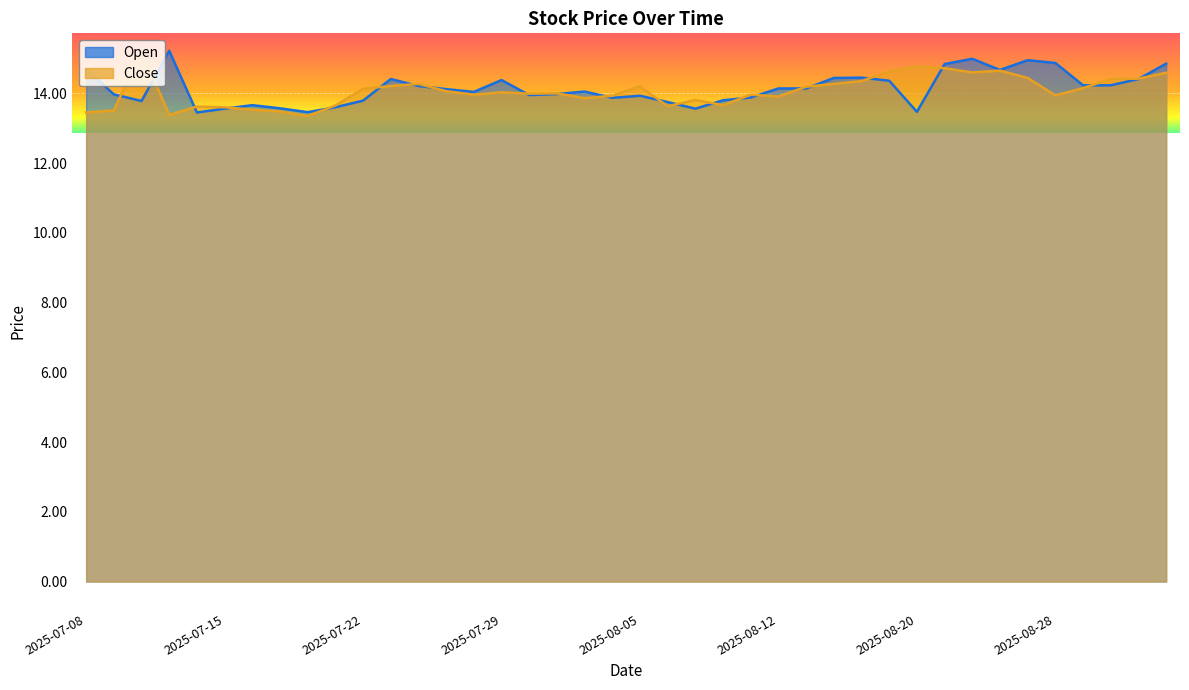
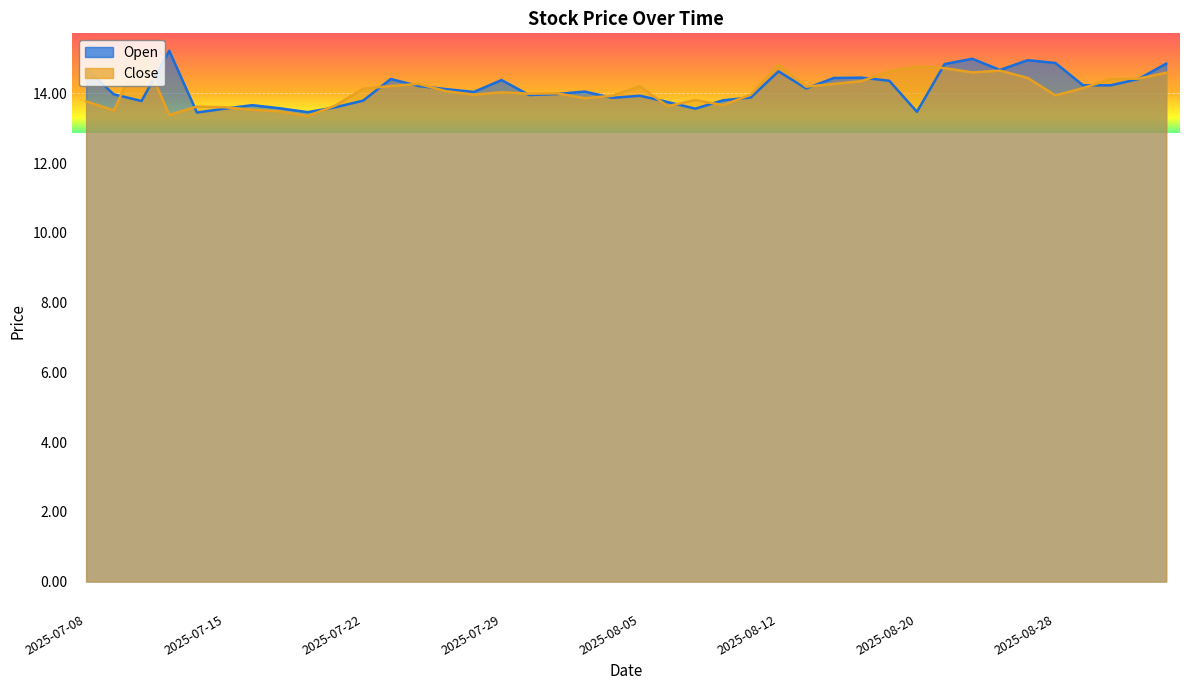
Close, 2025-07-08: 13.5 -> 13.8
Open, 2025-08-12: 14.1 -> 14.6
Close, 2025-08-12: 13.9 -> 14.8
